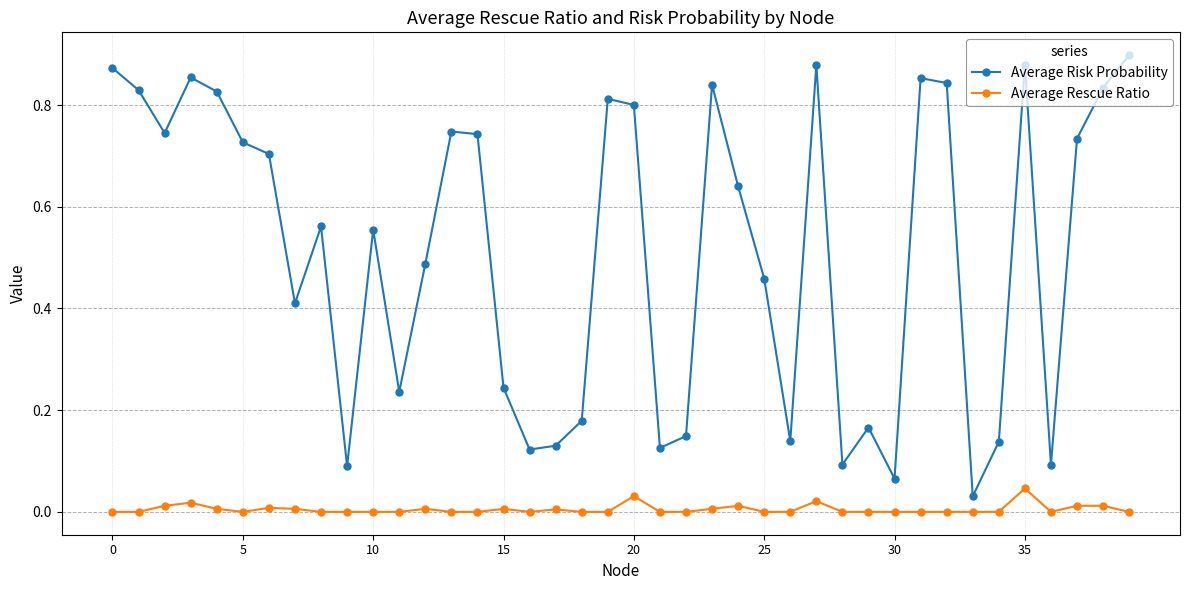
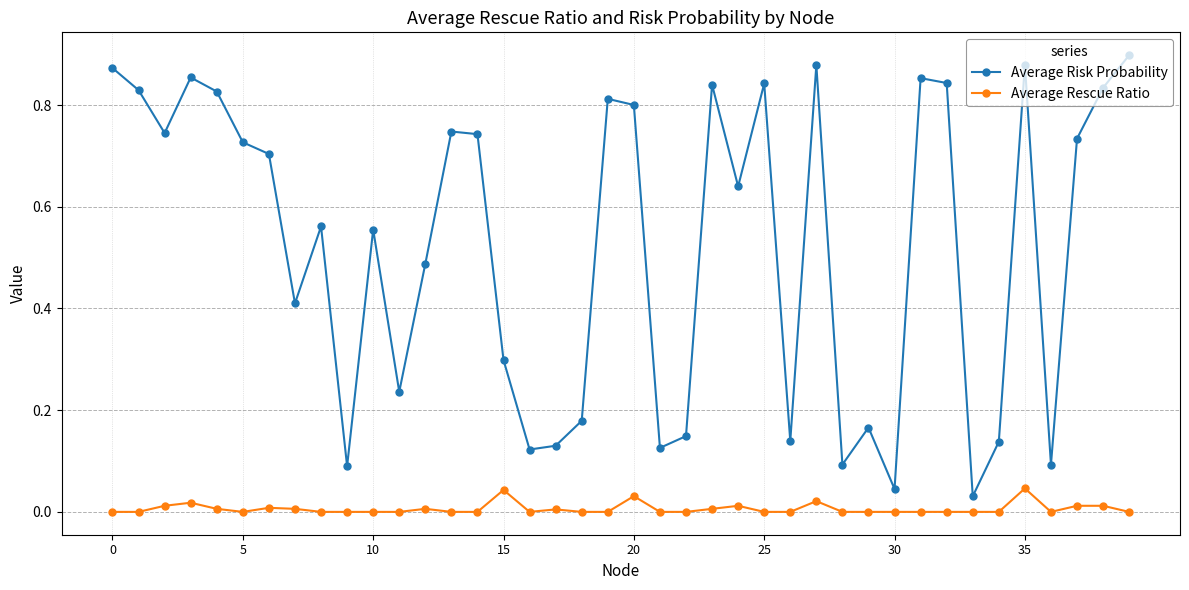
Average Risk Probability, 15: 0.24 -> 0.30
Average Rescue Ratio, 15: 0.01 -> 0.04
Average Risk Probability, 25: 0.46 -> 0.84
Average Risk Probability, 30: 0.07 -> 0.04
